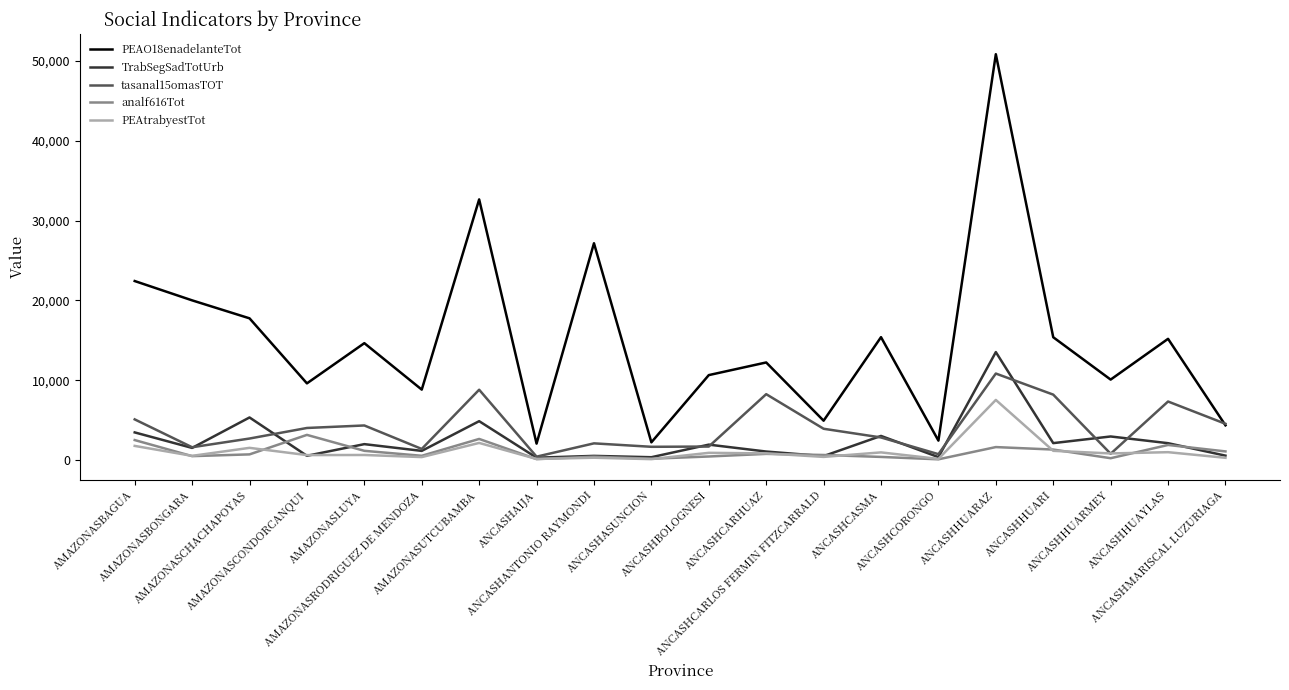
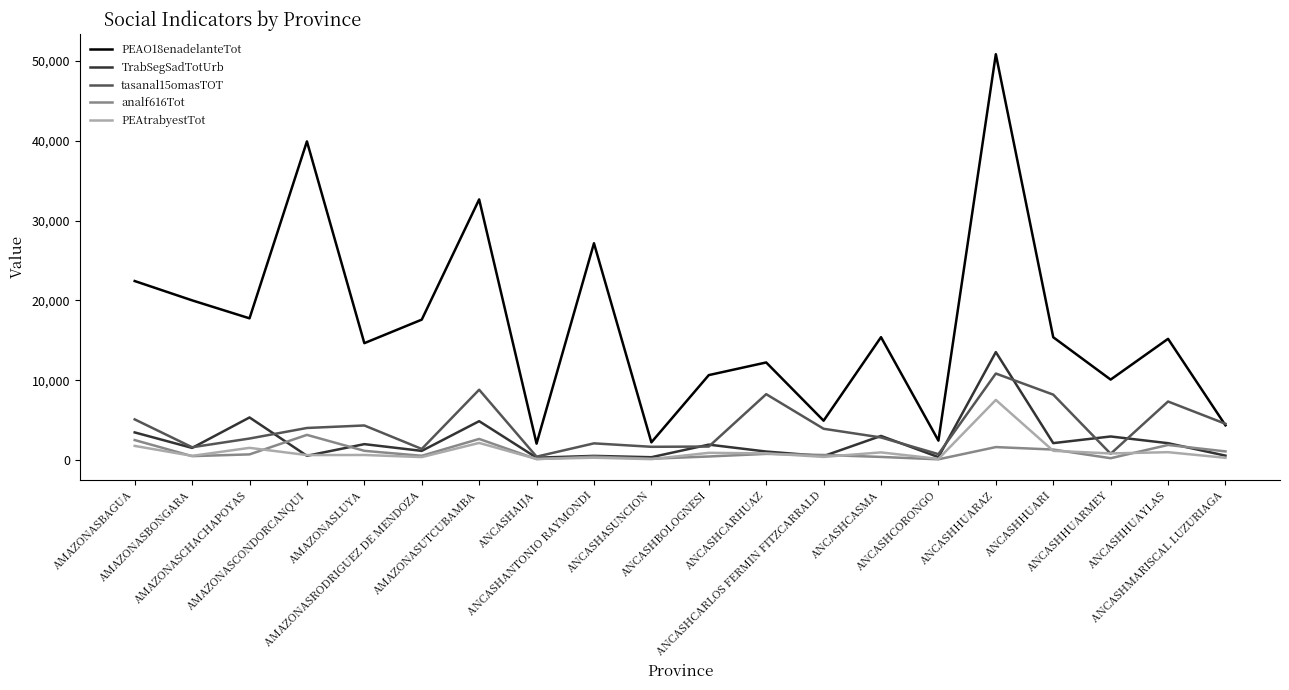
PEAO18enadelanteTot, AMAZONASCONDORCANQUI: 10,000 -> 40,000
PEAO18enadelanteTot, AMAZONASRODRIGUEZ DE MENDOZA: 9,000 -> 18,000
